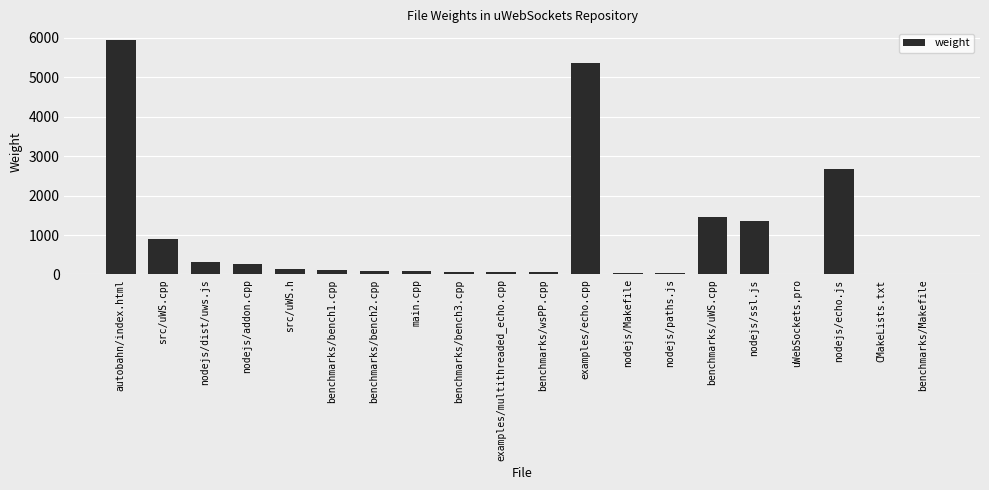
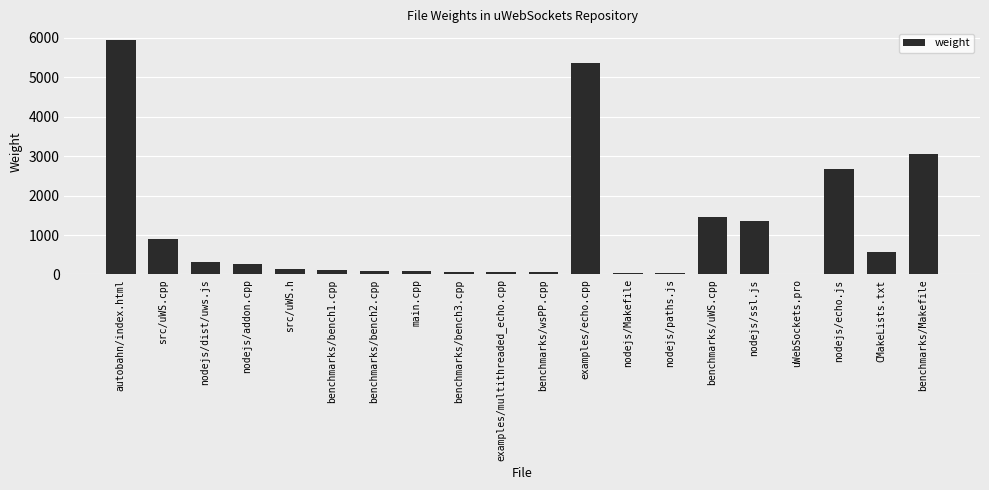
CMakeLists.txt: 0 -> 600
benchmarks/Makefile: 0 -> 3100
